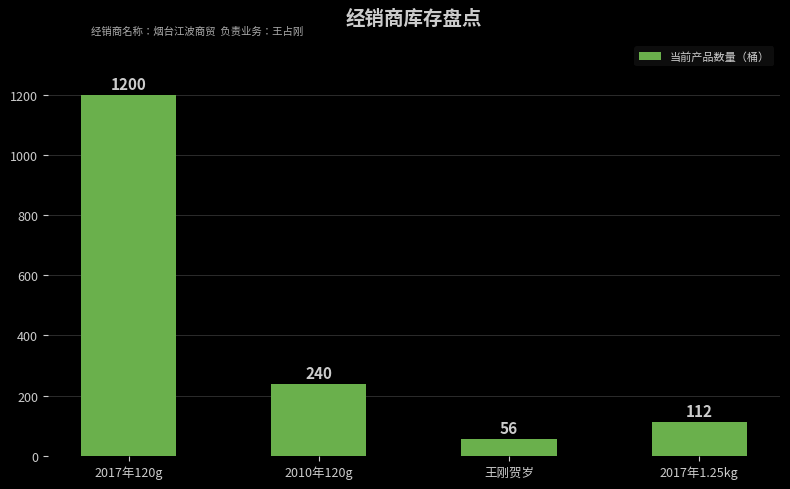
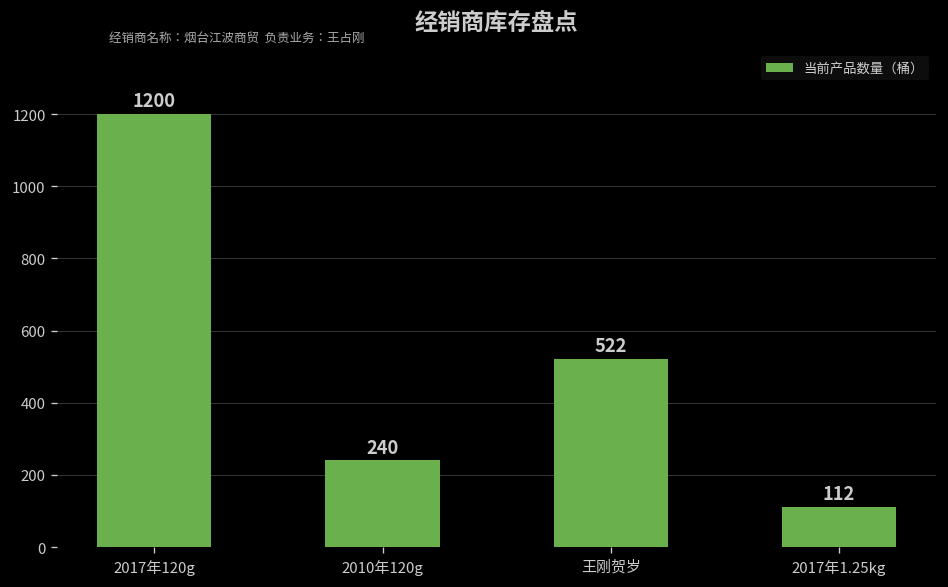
王刚贺岁: 56 -> 522
